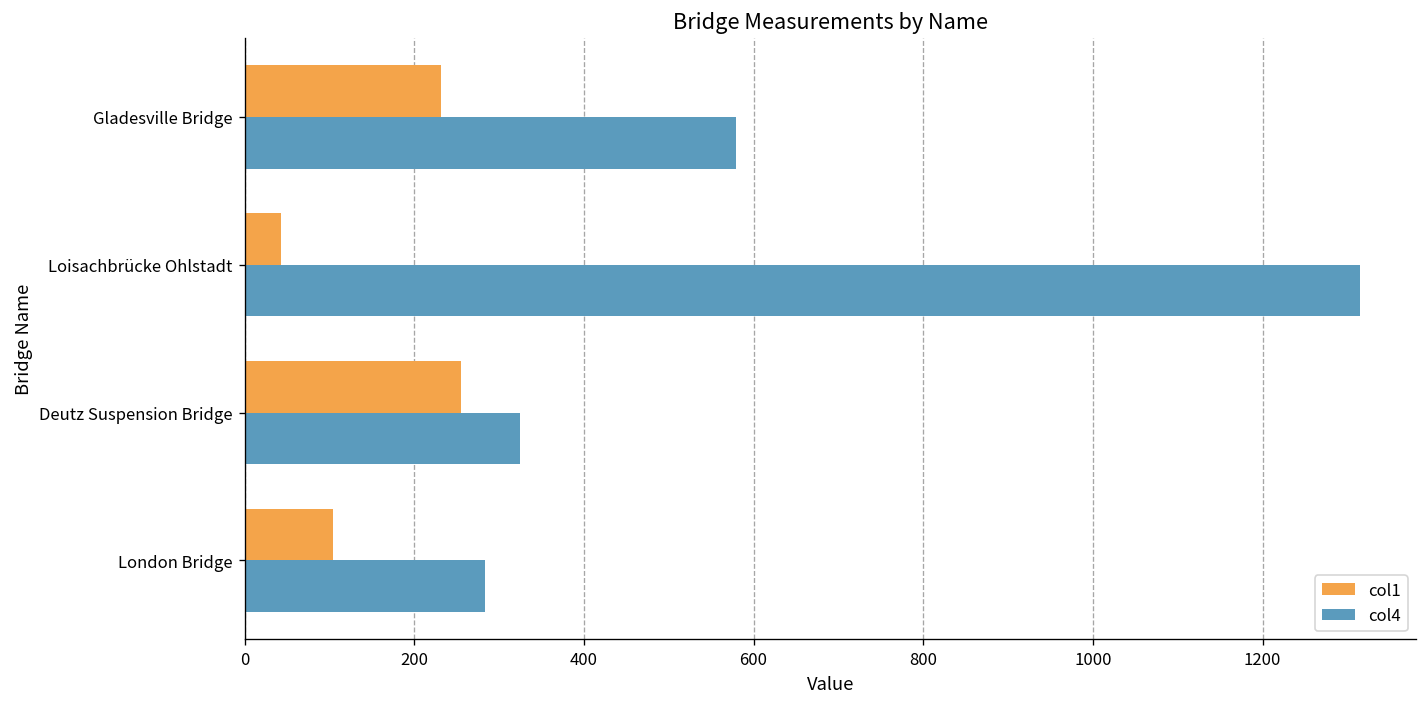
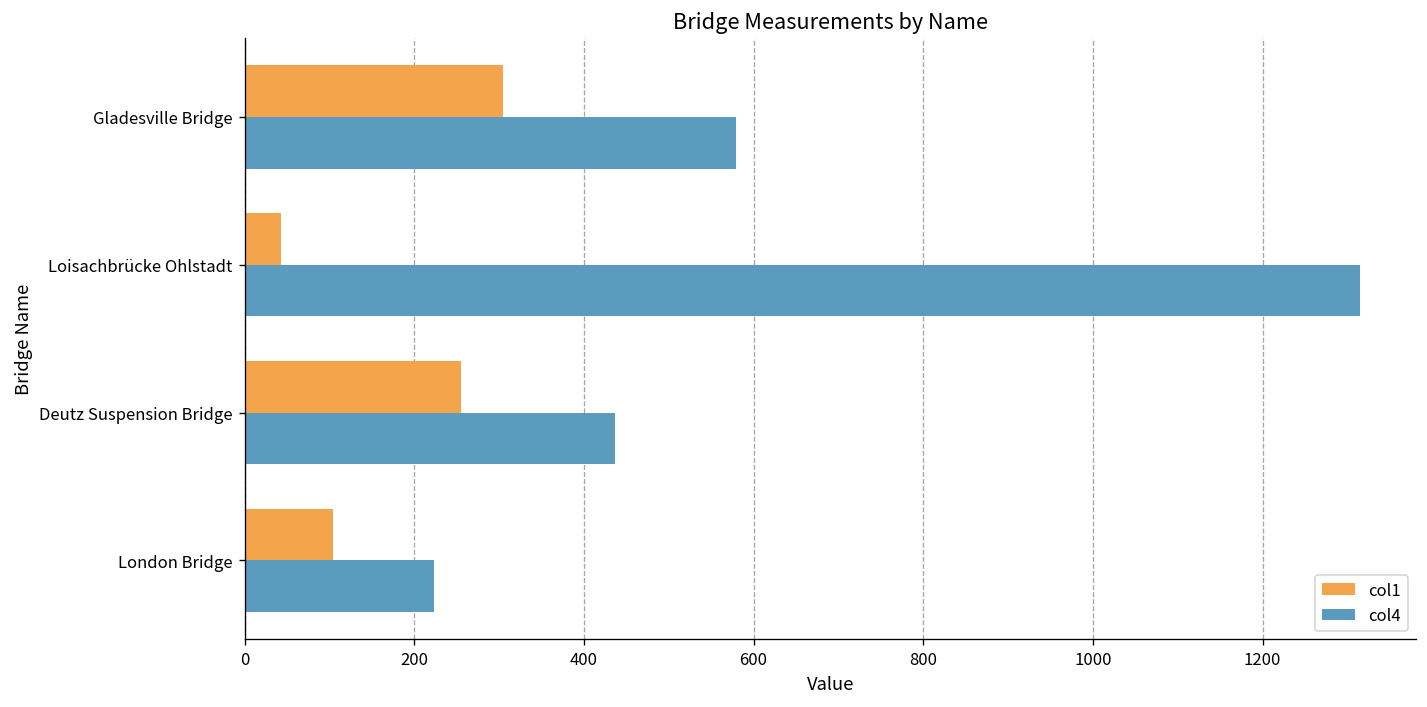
col1, Gladesville Bridge: 230 -> 310
col4, Deutz Suspension Bridge: 330 -> 440
col4, London Bridge: 280 -> 220
